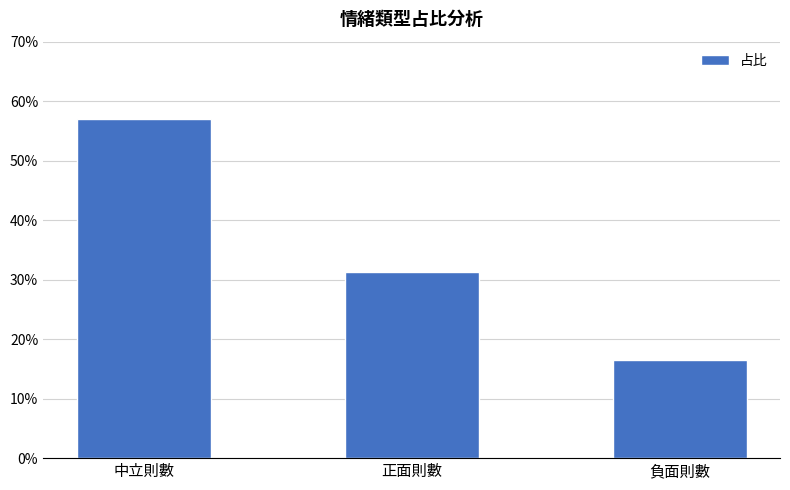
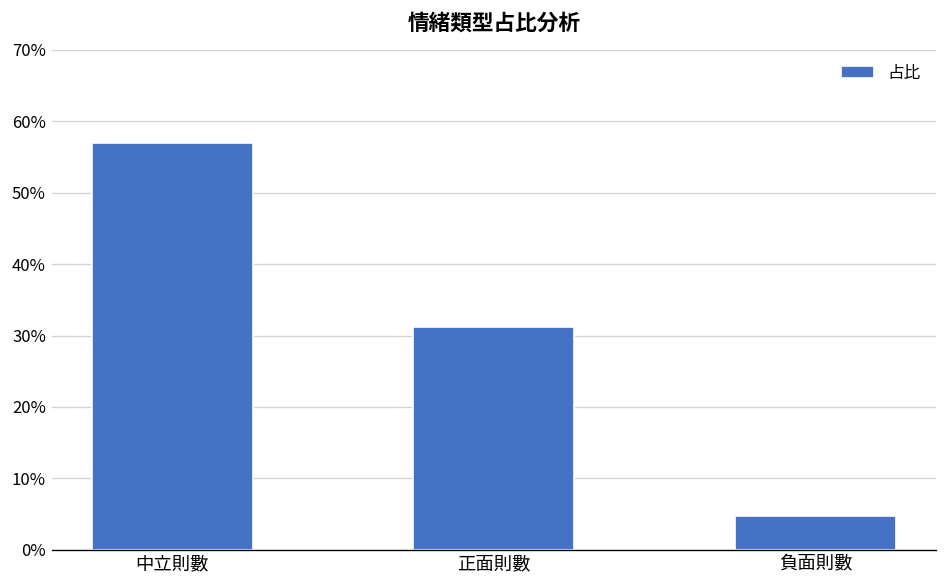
負面則數: 17% -> 5%
